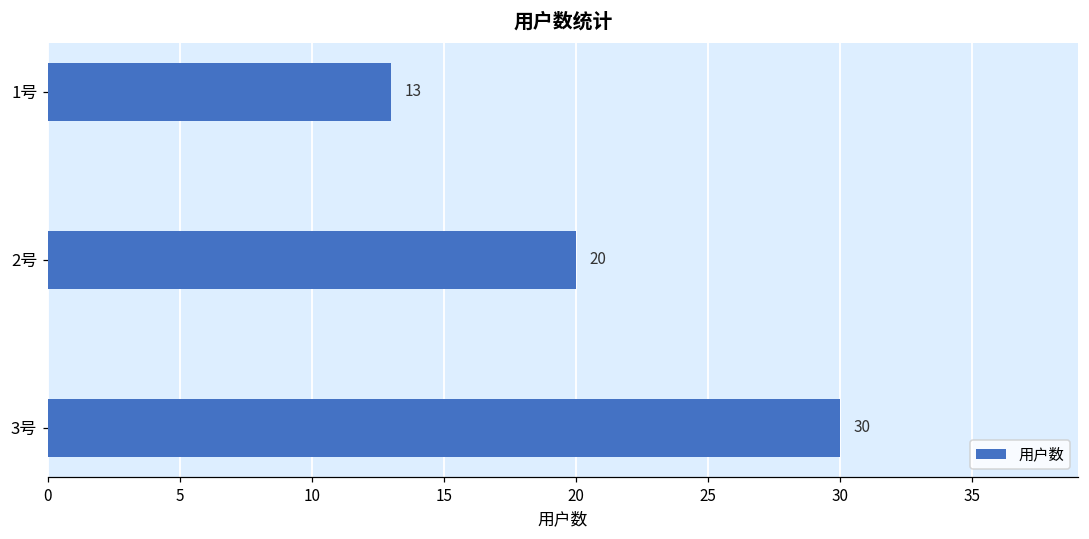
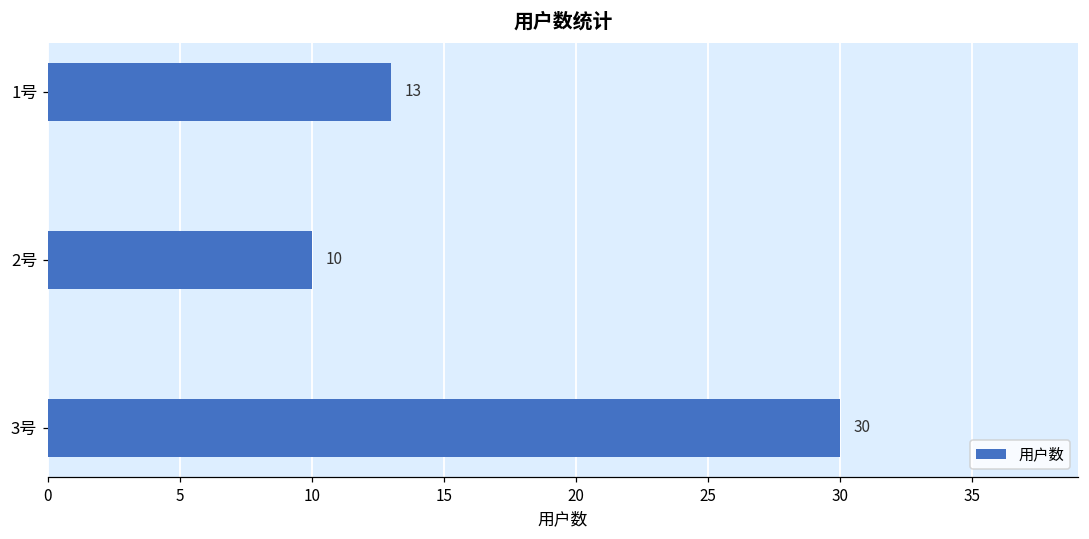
2号: 20 -> 10
